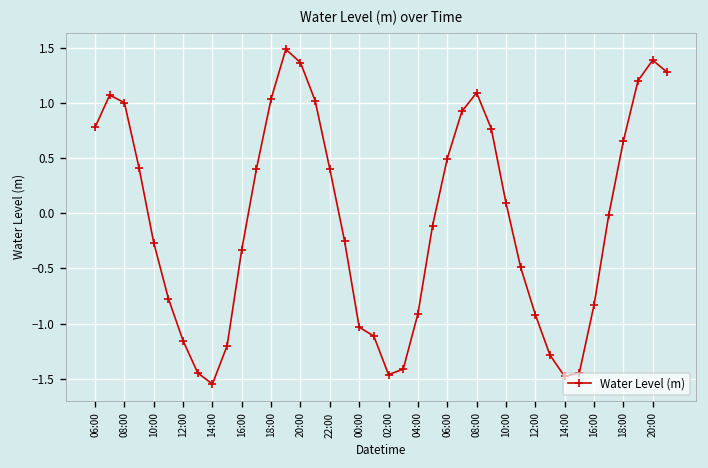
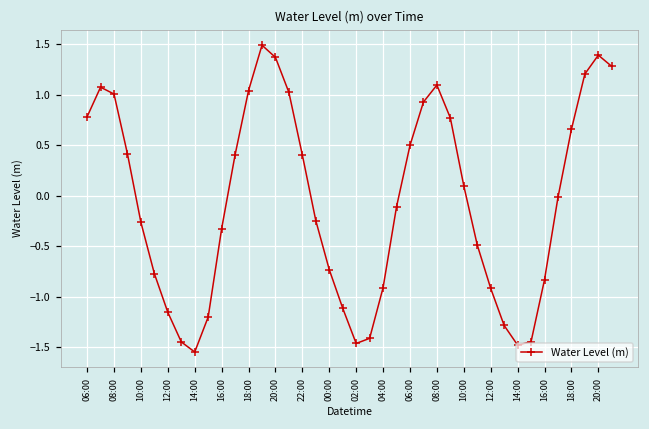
00:00: -1.0 -> -0.7
